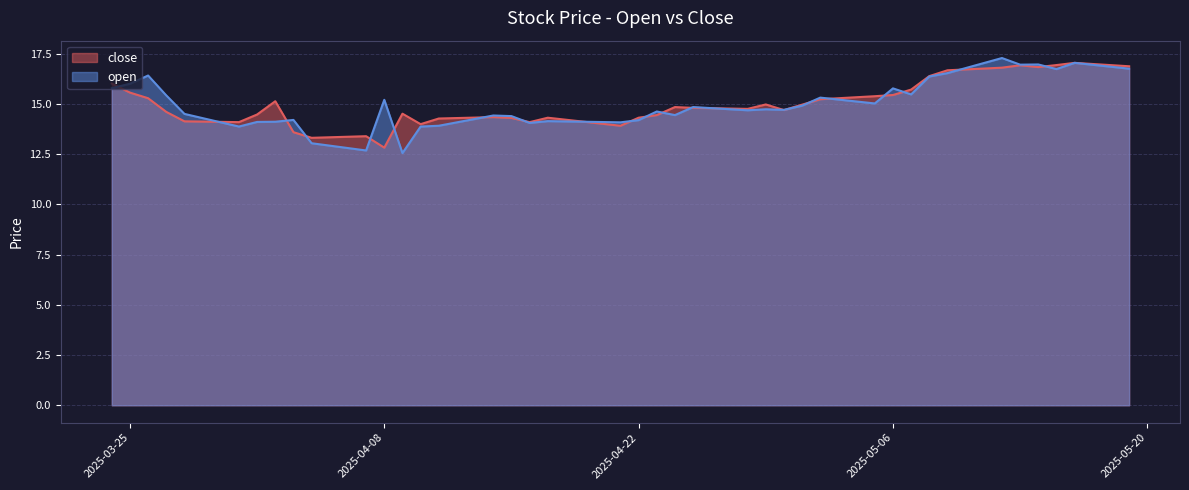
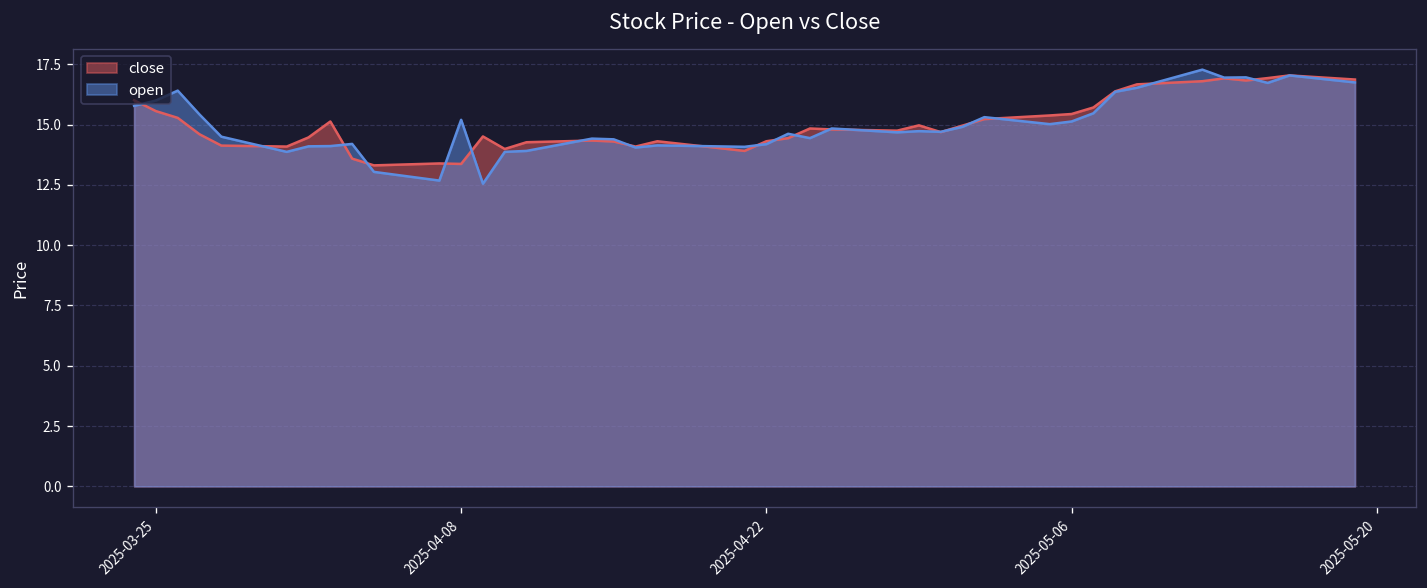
close, 2025-04-08: 12.8 -> 13.4
open, 2025-05-06: 15.8 -> 15.1
